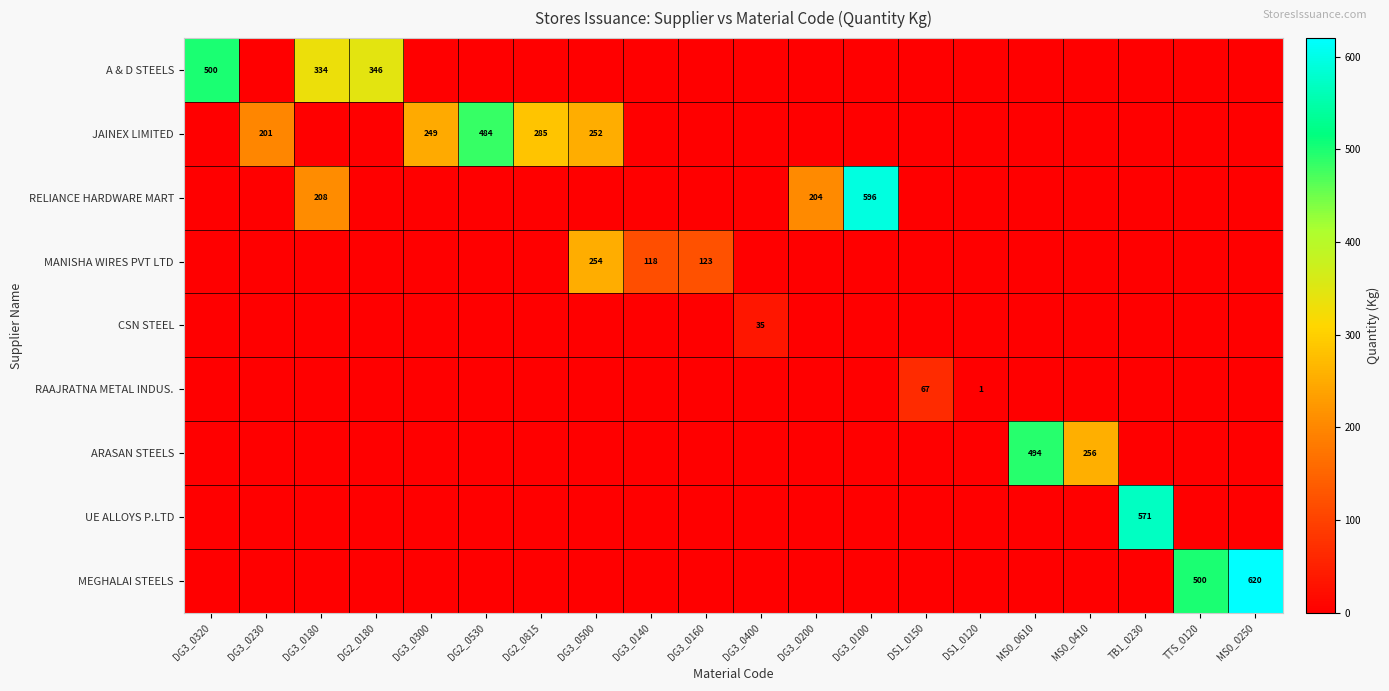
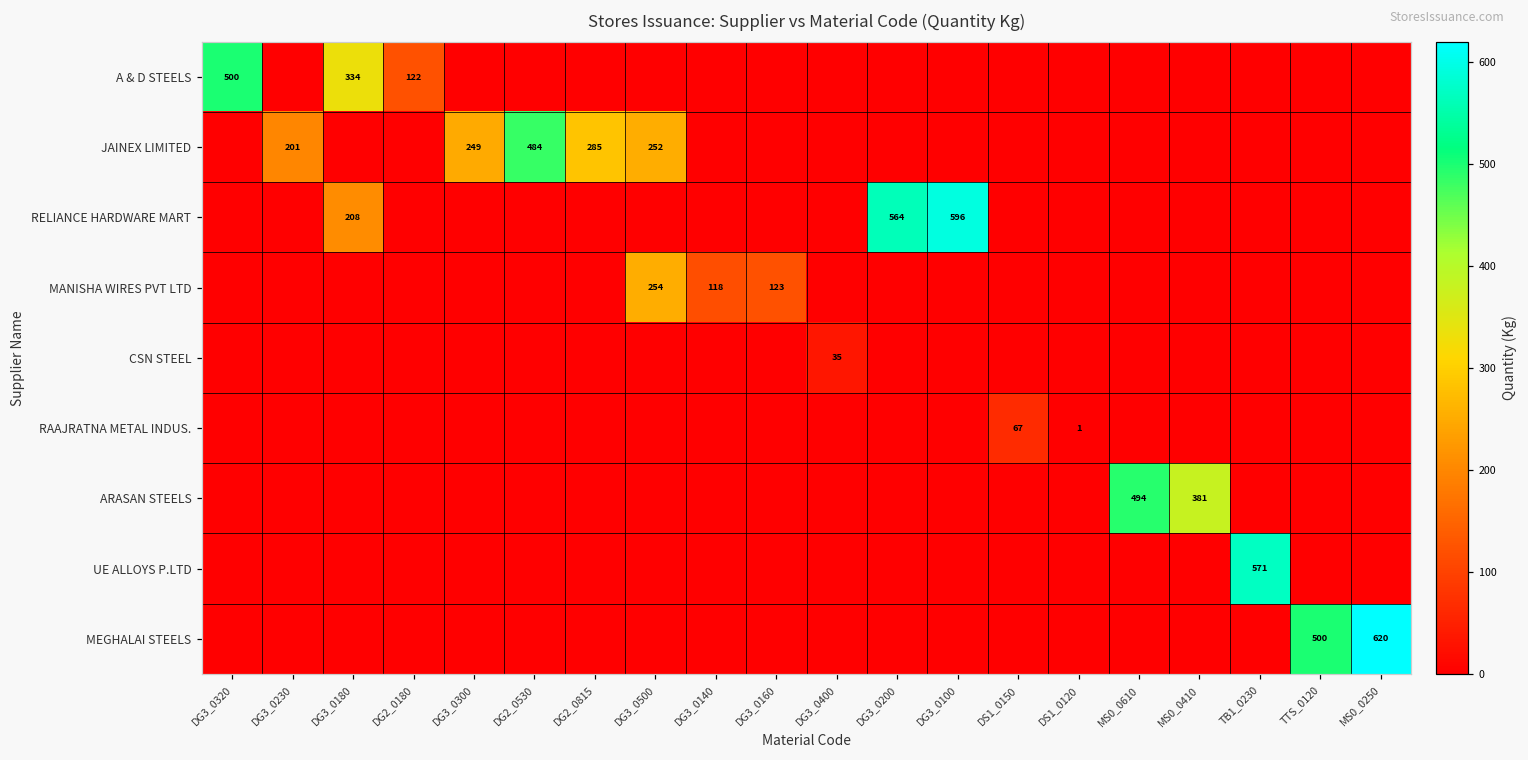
A & D STEELS, DG2_0180: 346 -> 122
RELIANCE HARDWARE MART, DG3_0200: 204 -> 564
ARASAN STEELS, MS0_0410: 256 -> 381
